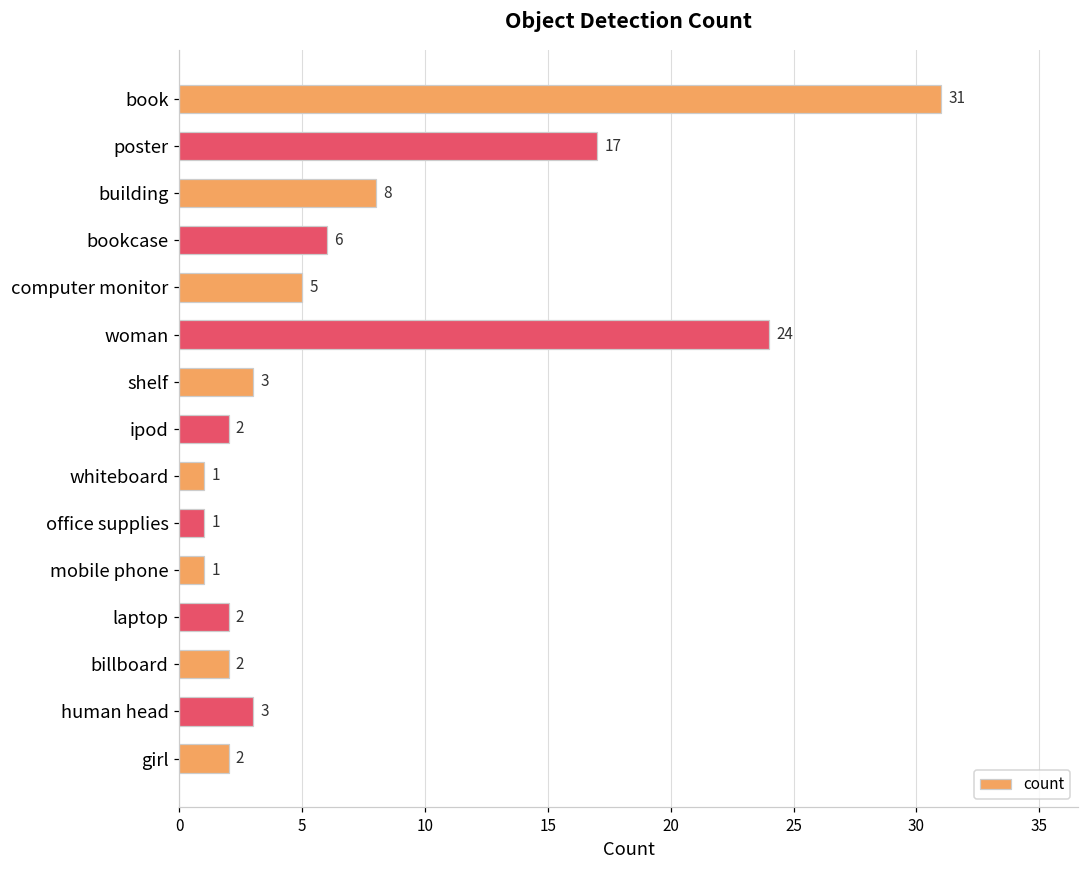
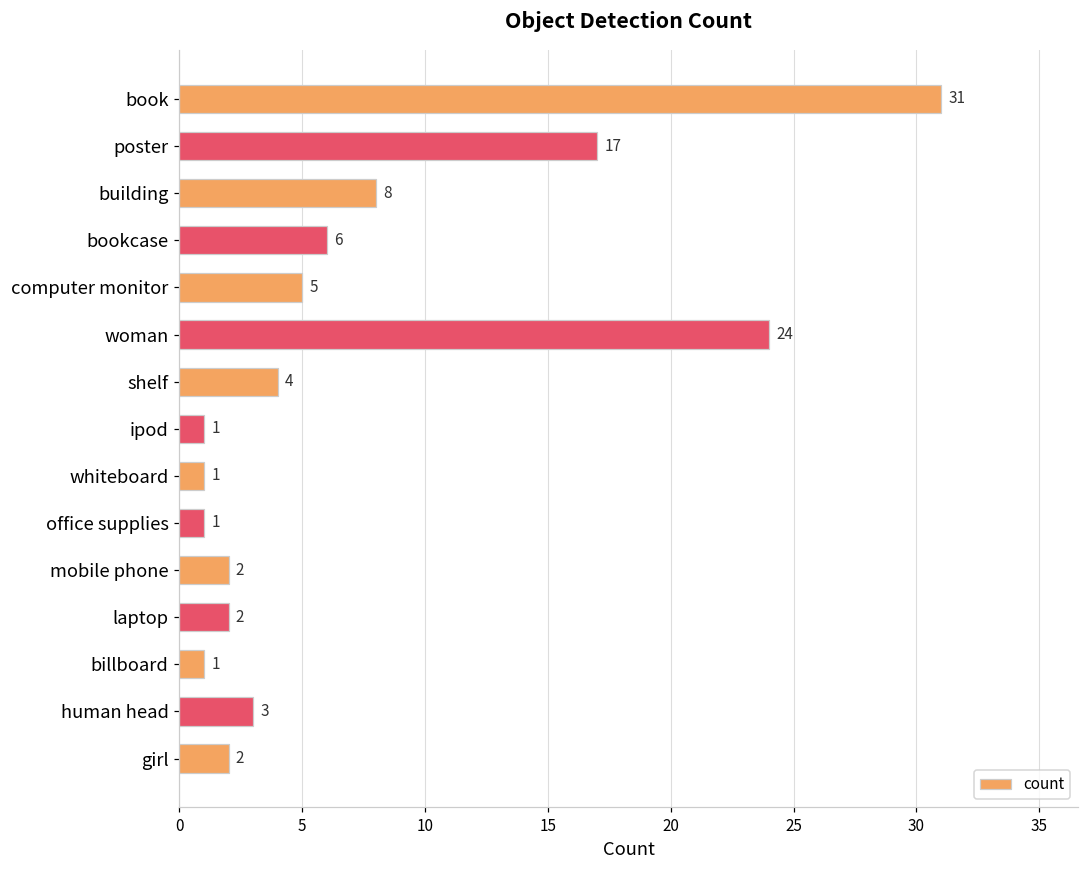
shelf: 3 -> 4
ipod: 2 -> 1
mobile phone: 1 -> 2
billboard: 2 -> 1
